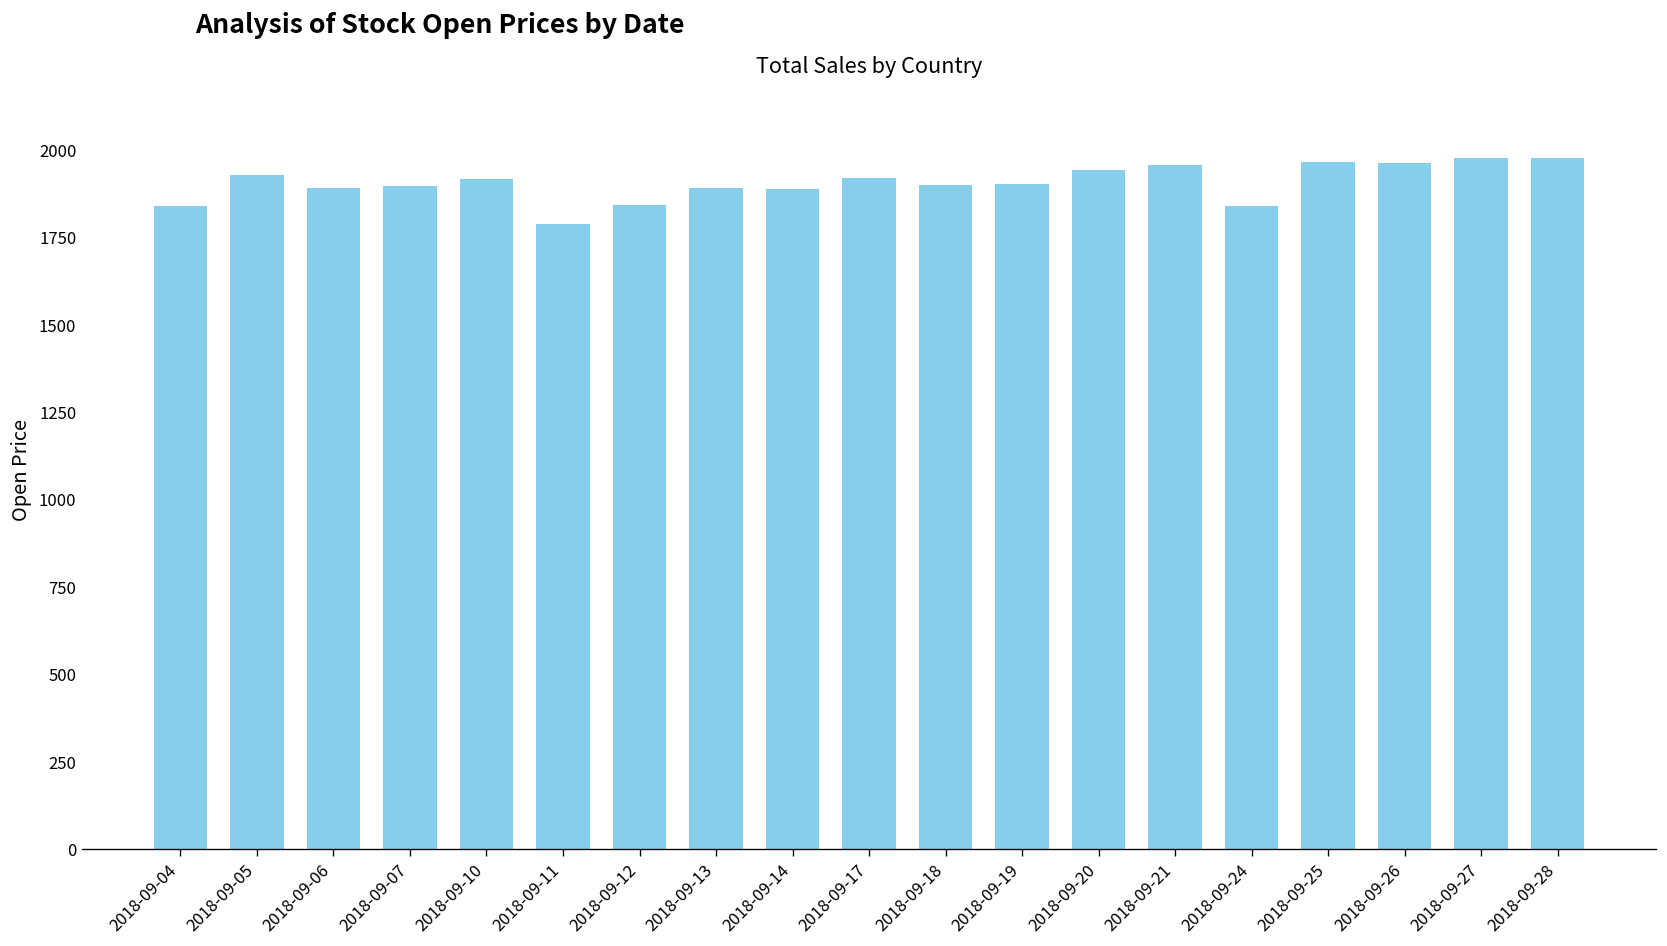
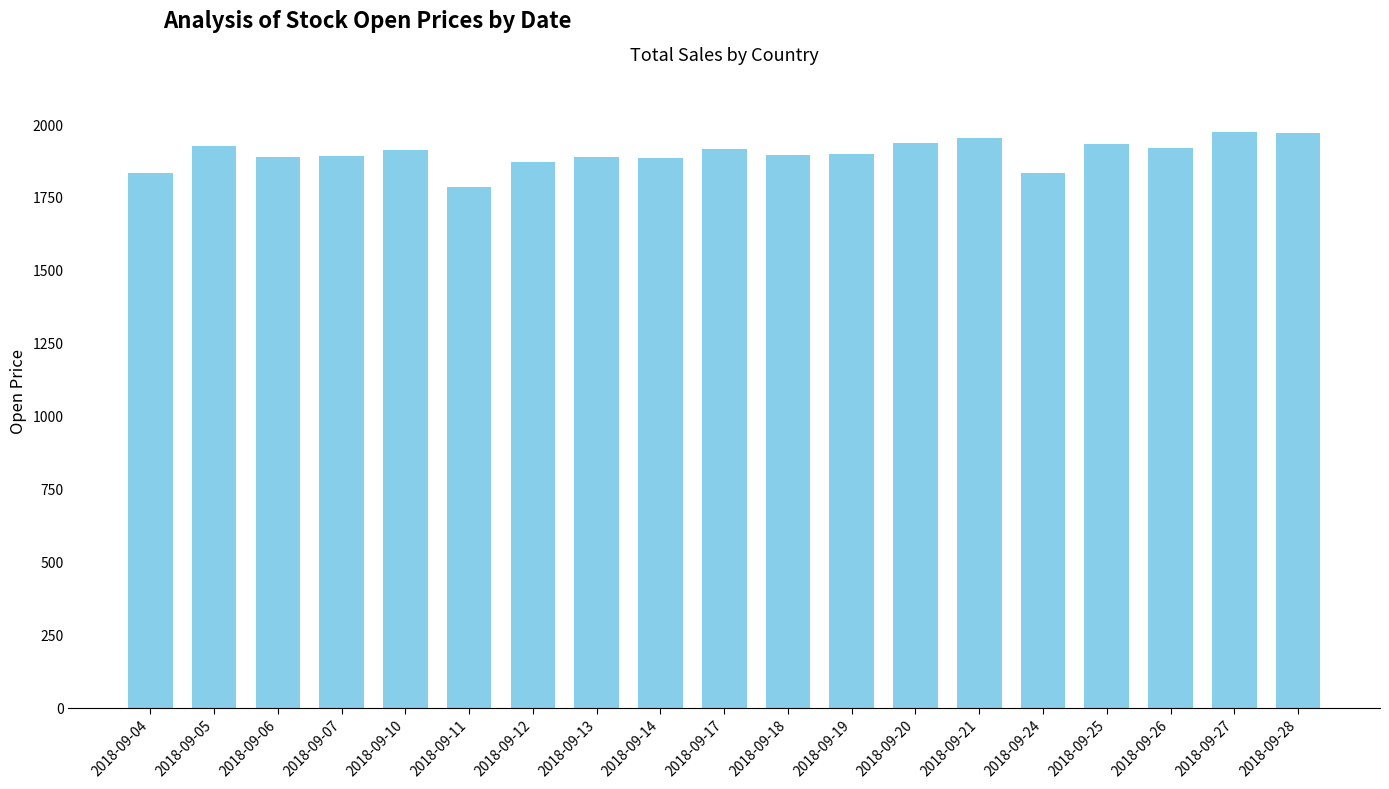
2018-09-12: 1840 -> 1870
2018-09-25: 1960 -> 1940
2018-09-26: 1960 -> 1920
